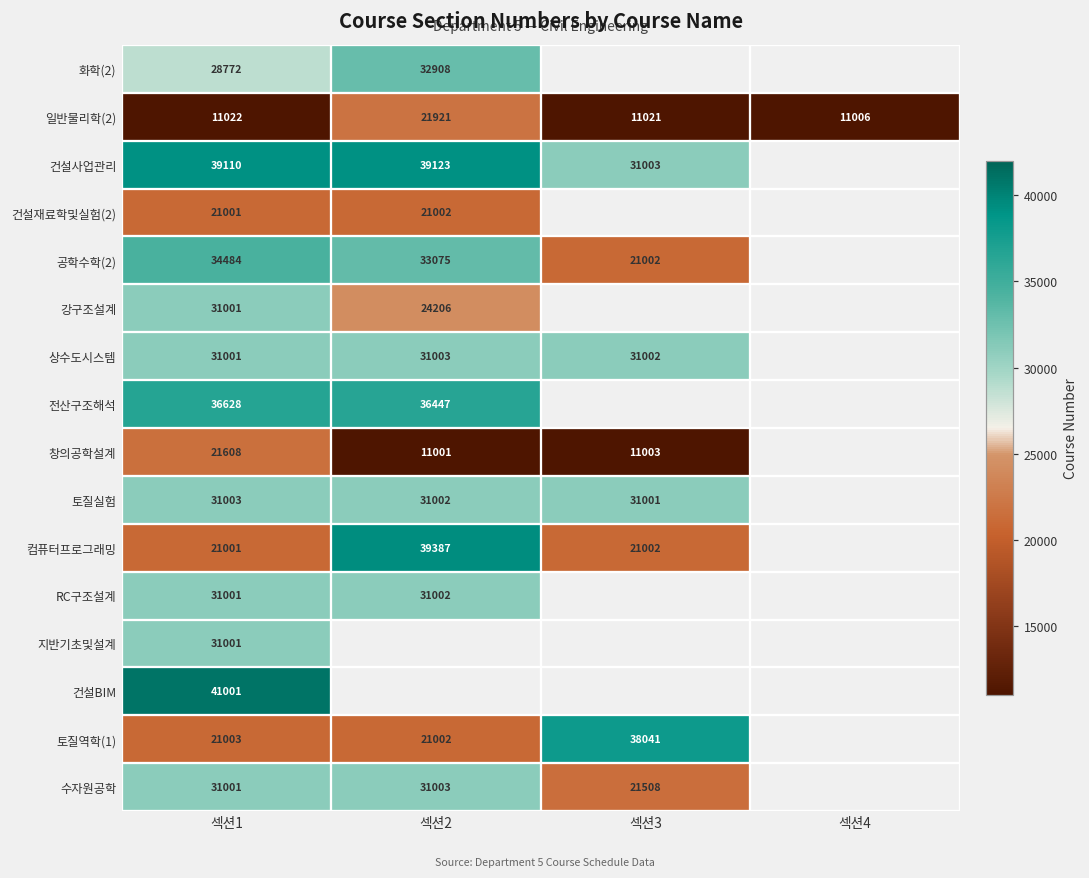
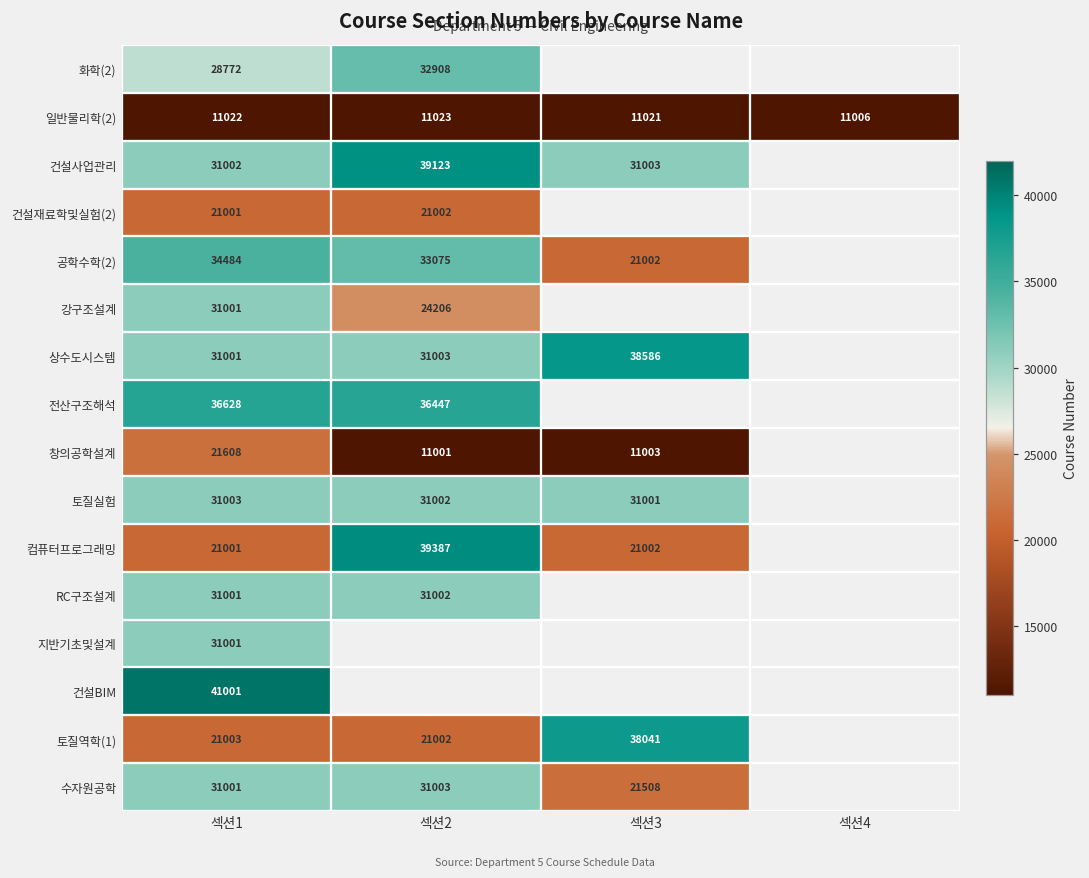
일반물리학(2), 섹션2: 21921 -> 11023
건설사업관리, 섹션1: 39110 -> 31002
상수도시스템, 섹션3: 31002 -> 38586
